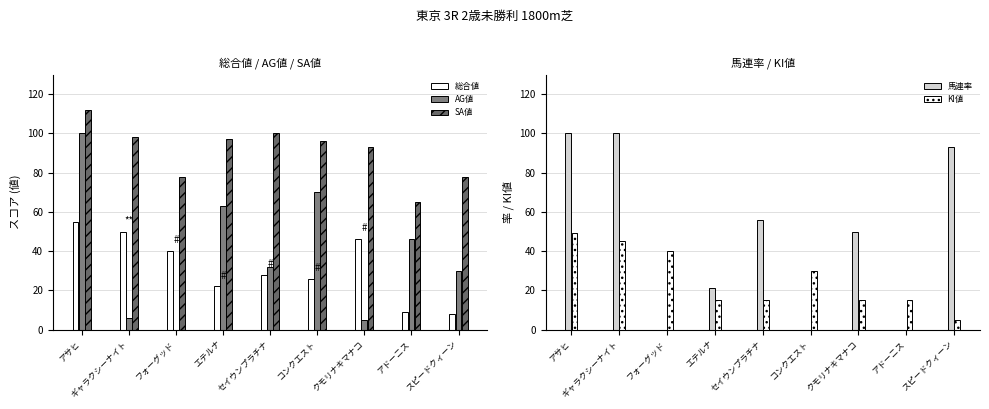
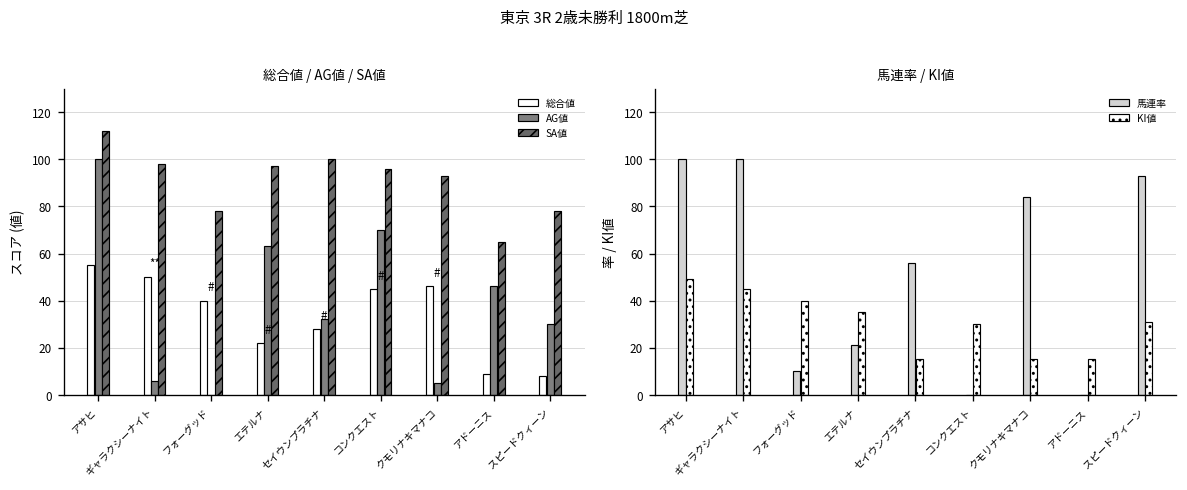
総合値 / AG値 / SA値, 総合値, コンクエスト: 26 -> 45
馬連率 / KI値, 馬連率, フォーグッド: 0 -> 10
馬連率 / KI値, KI値, エテルナ: 15 -> 35
馬連率 / KI値, 馬連率, クモリナキマナコ: 50 -> 84
馬連率 / KI値, KI値, スピードクィーン: 5 -> 31
